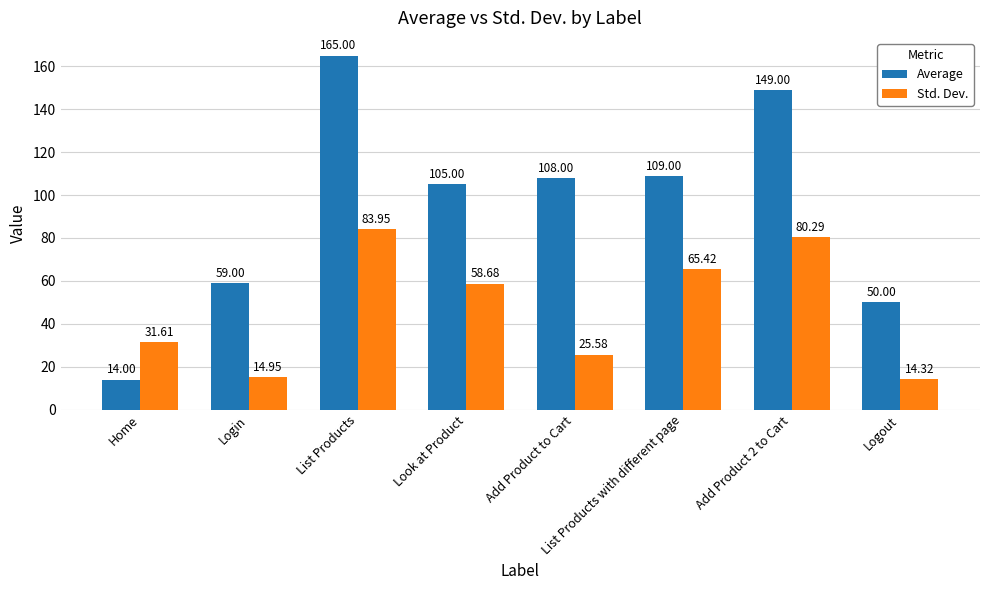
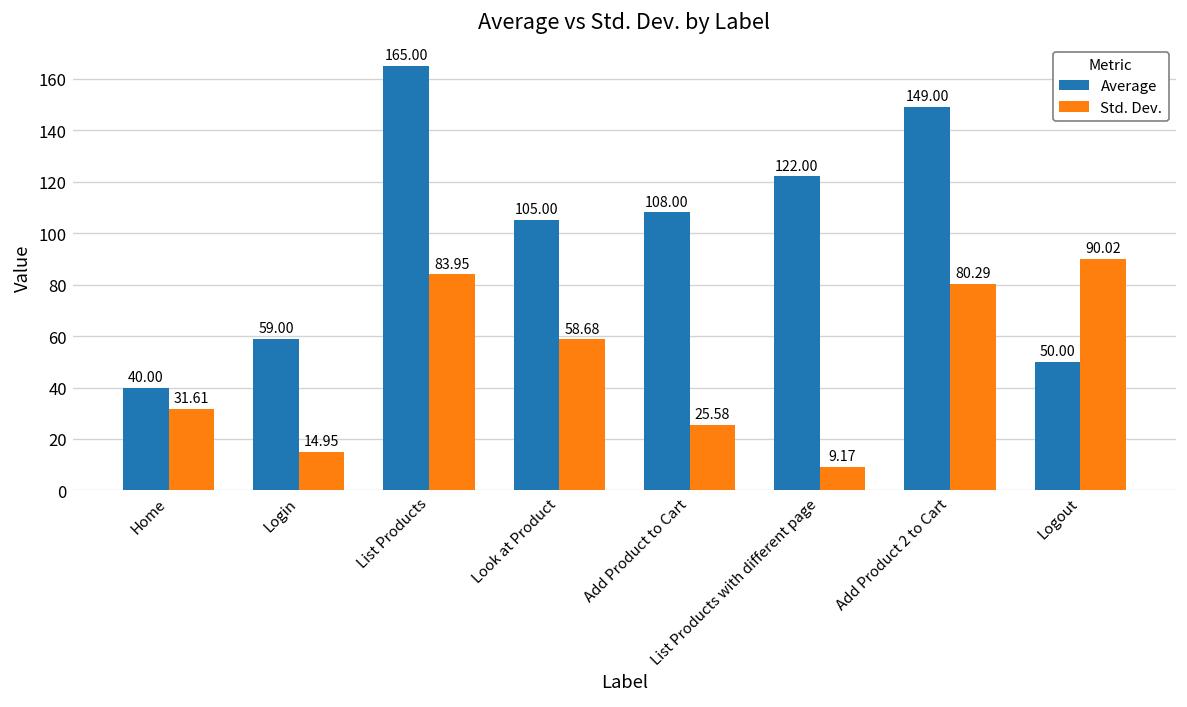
Average, Home: 14.00 -> 40.00
Average, List Products with different page: 109.00 -> 122.00
Std. Dev., List Products with different page: 65.42 -> 9.17
Std. Dev., Logout: 14.32 -> 90.02
